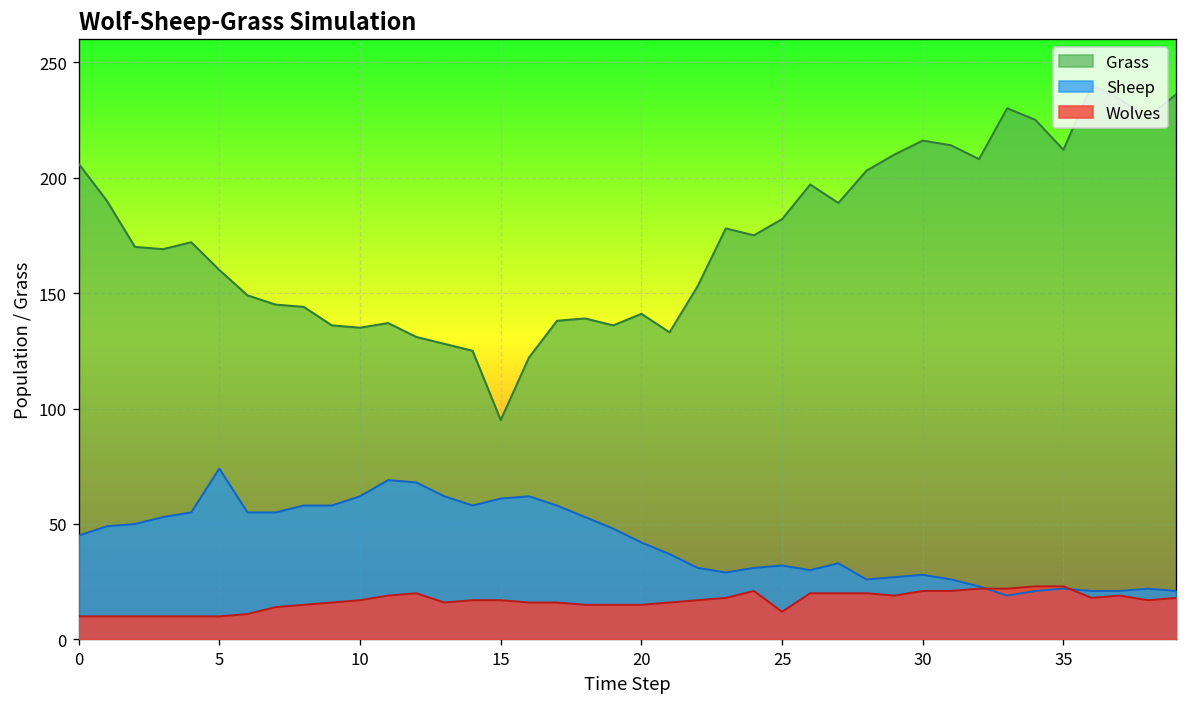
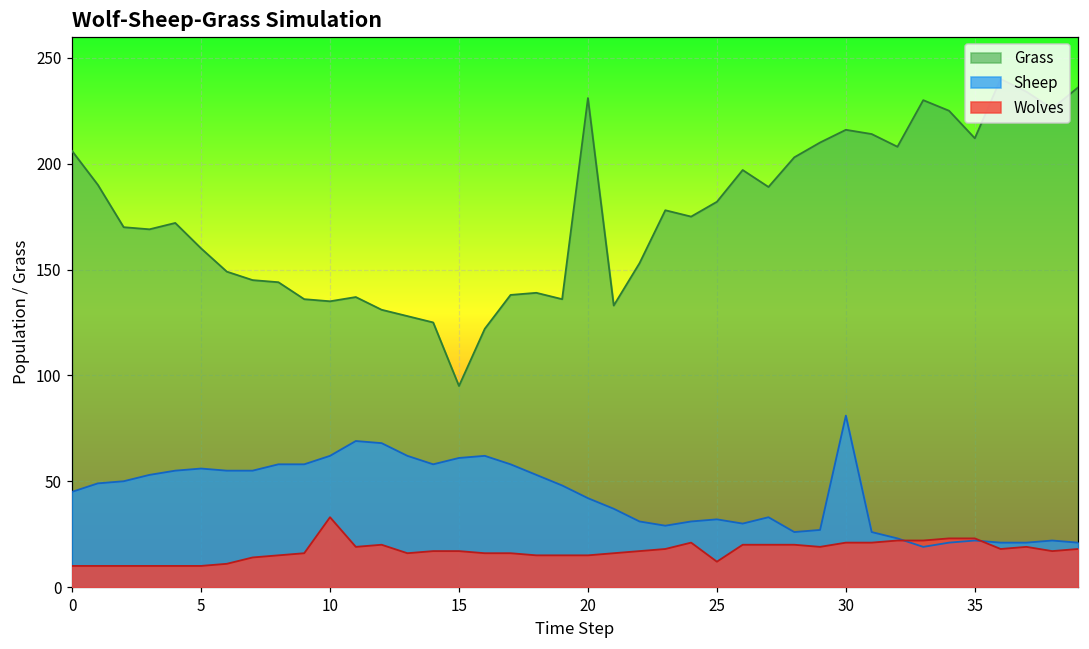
Sheep, 5: 74 -> 56
Wolves, 10: 17 -> 33
Grass, 20: 141 -> 231
Sheep, 30: 28 -> 81
